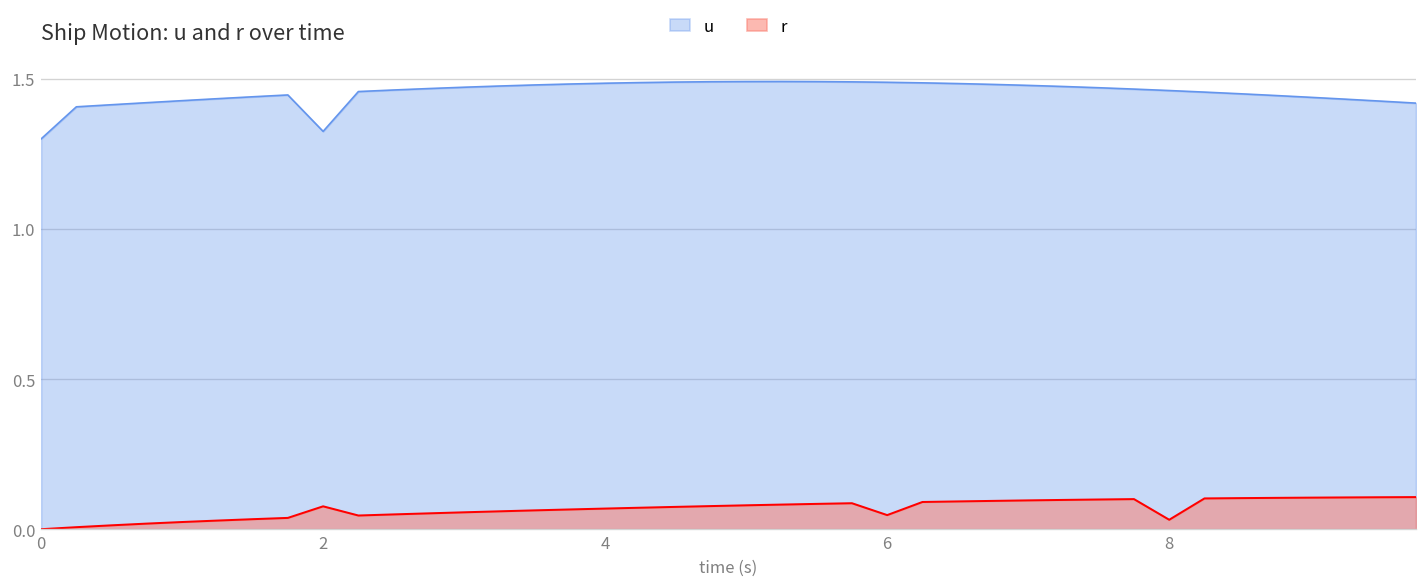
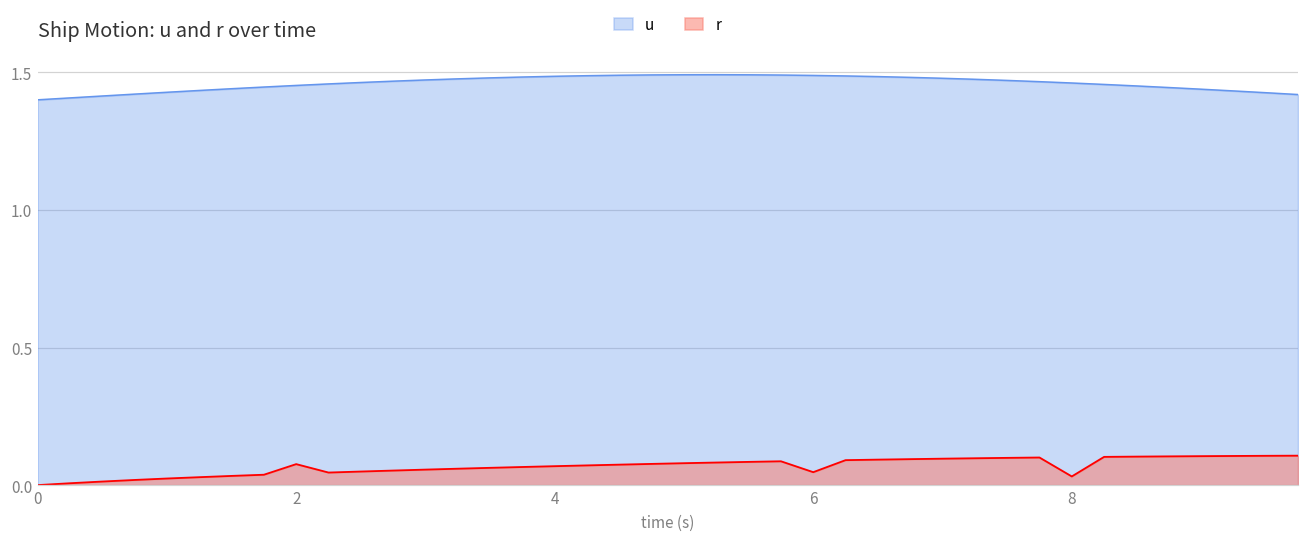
u, 0: 1.3 -> 1.4
u, 2: 1.33 -> 1.45
